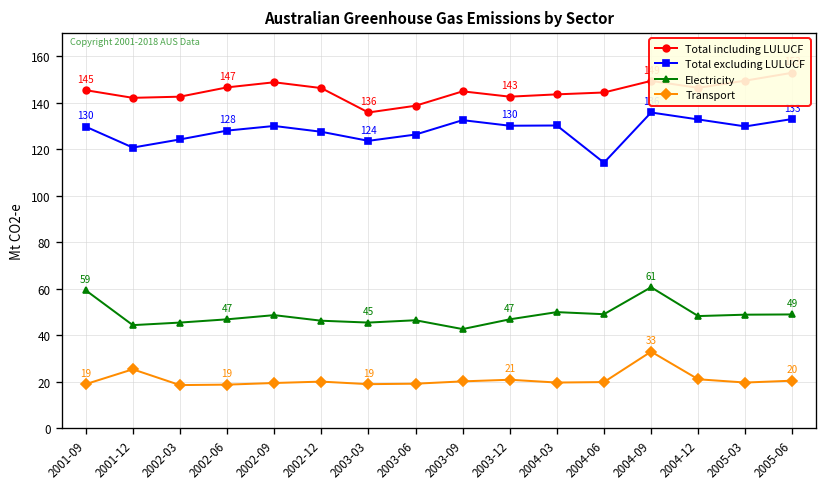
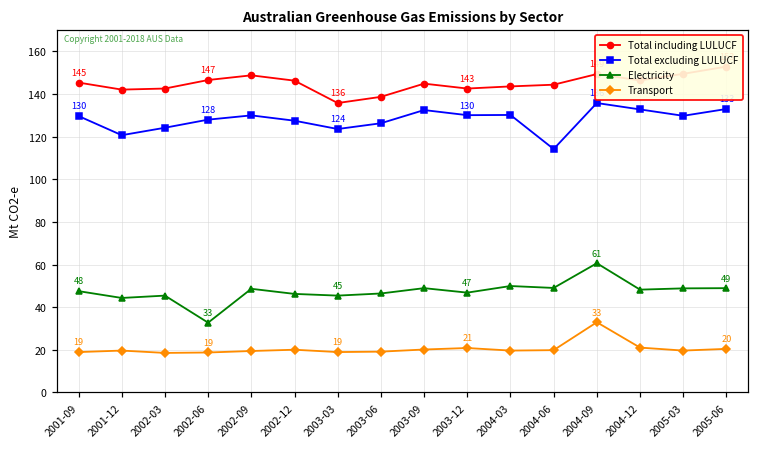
Electricity, 2001-09: 59 -> 48
Transport, 2001-12: 25 -> 20
Electricity, 2002-06: 47 -> 33
Electricity, 2003-09: 43 -> 49
